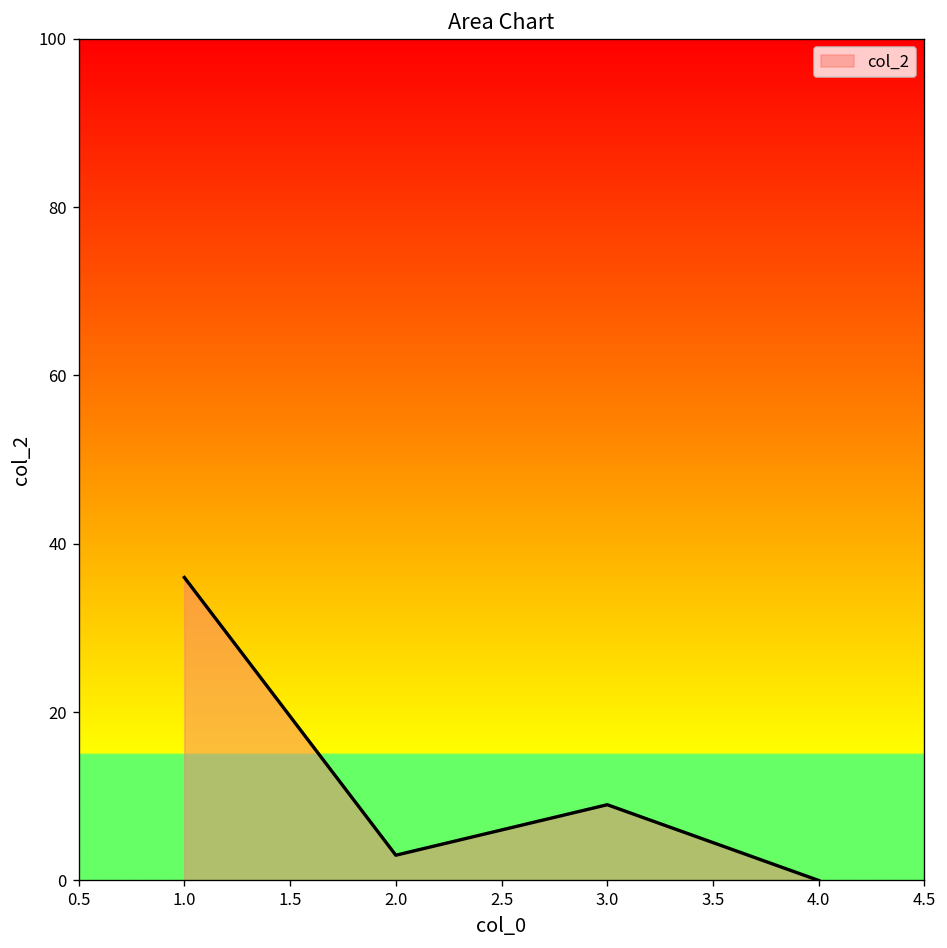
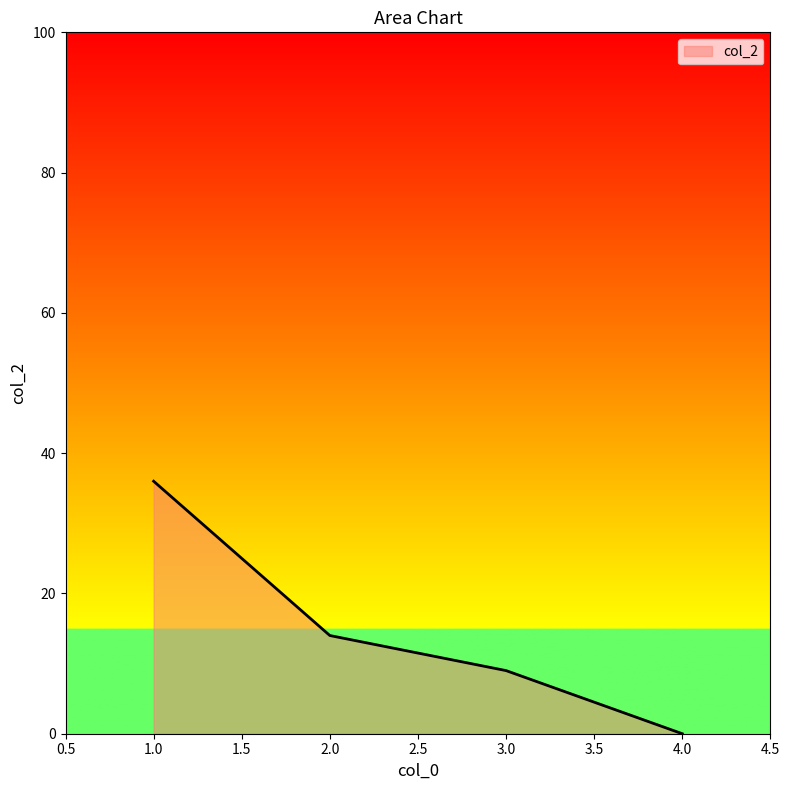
2.0: 3 -> 14
